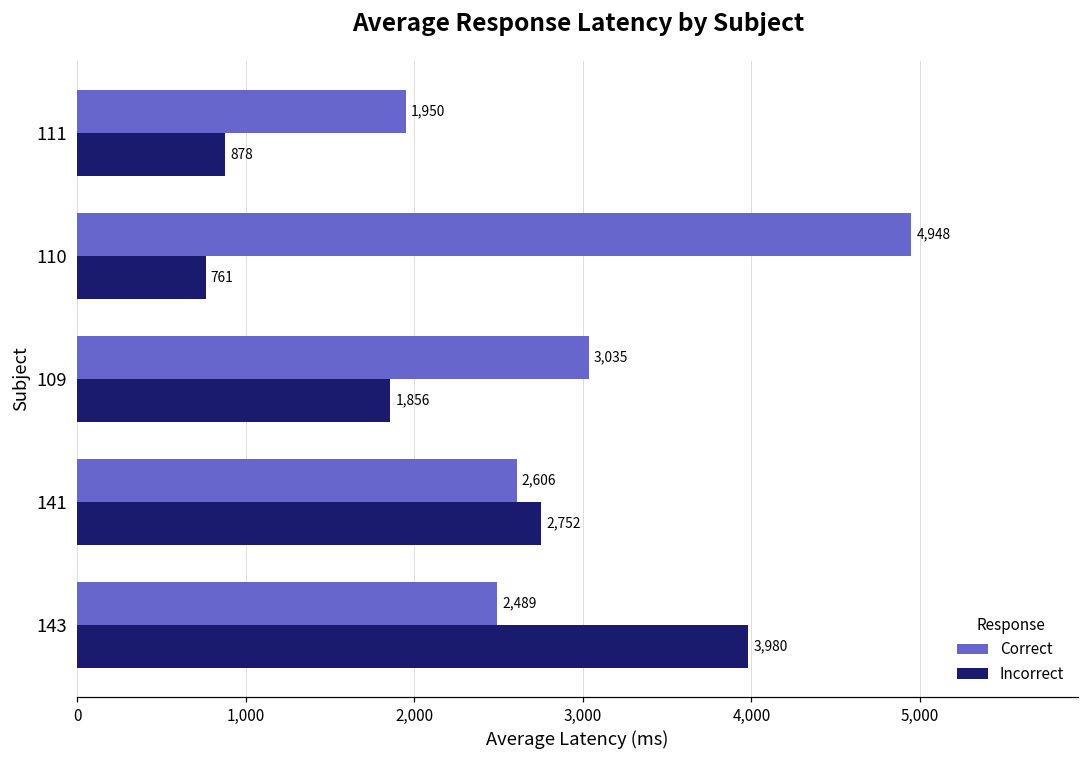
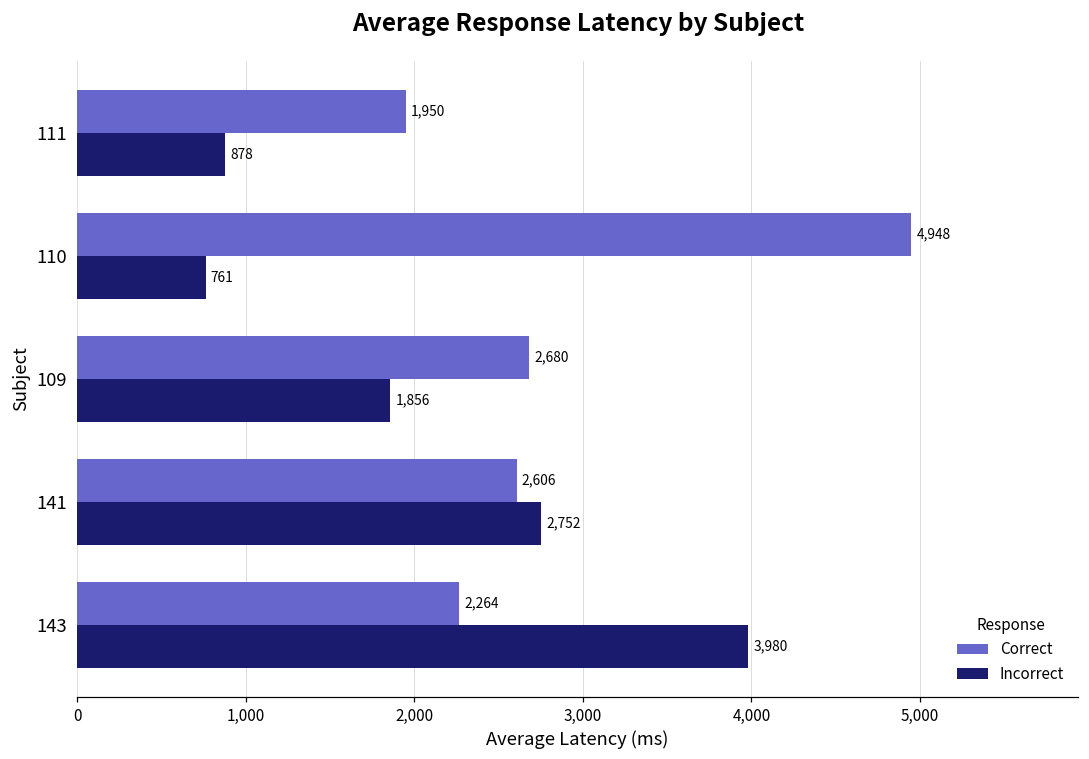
Correct, 109: 3,035 -> 2,680
Correct, 143: 2,489 -> 2,264
